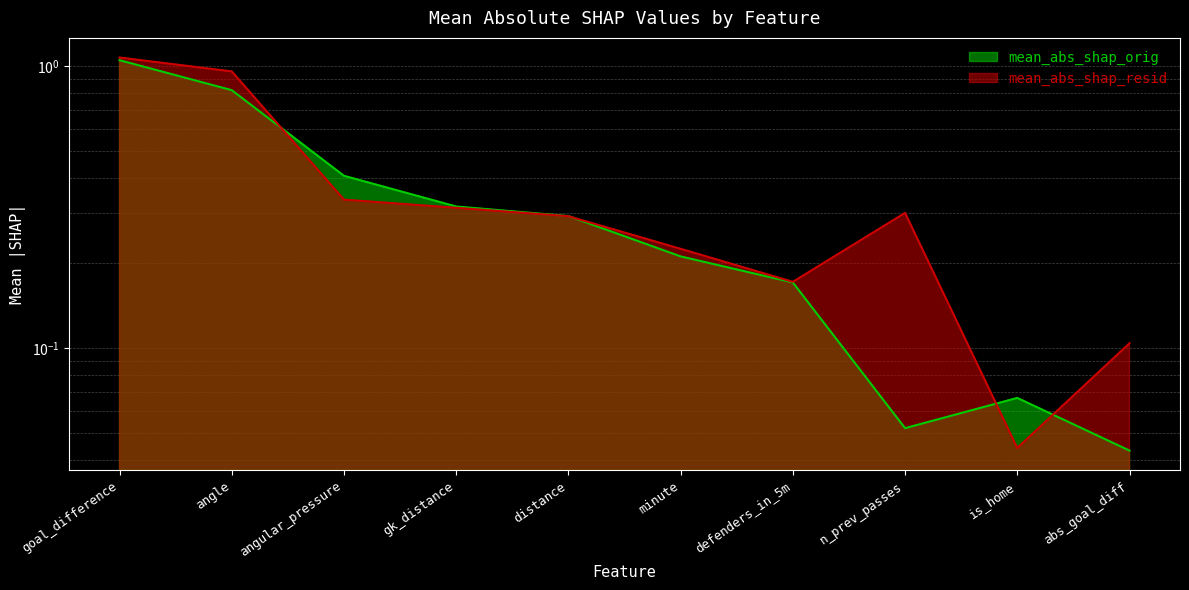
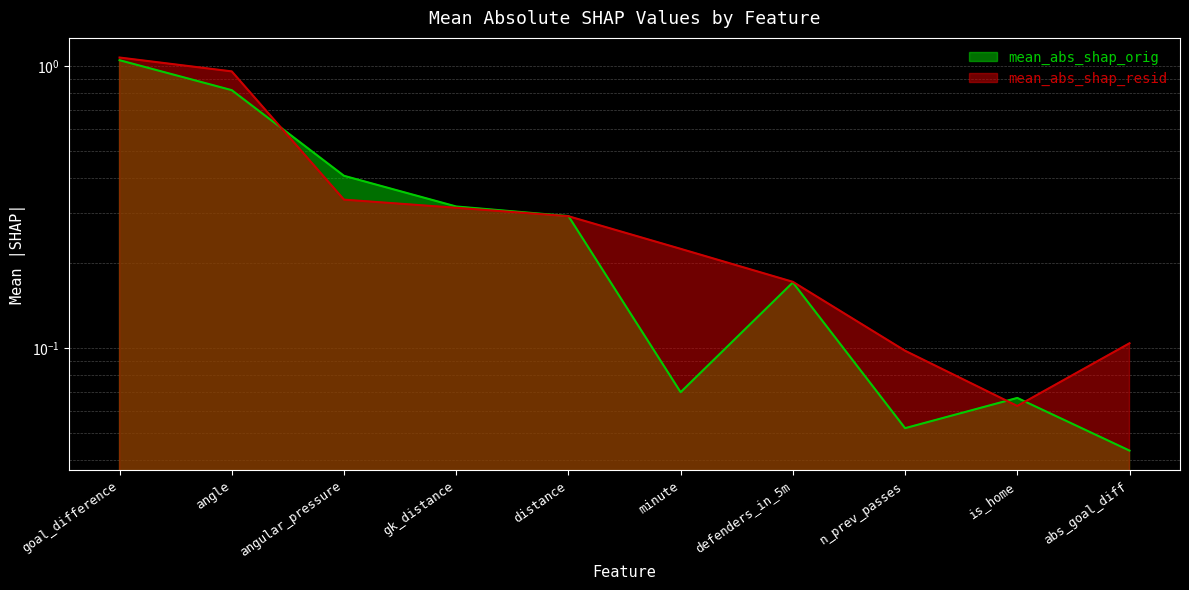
mean_abs_shap_orig, minute: 0.21 -> 0.070
mean_abs_shap_resid, n_prev_passes: 0.30 -> 0.098
mean_abs_shap_resid, is_home: 0.044 -> 0.062
